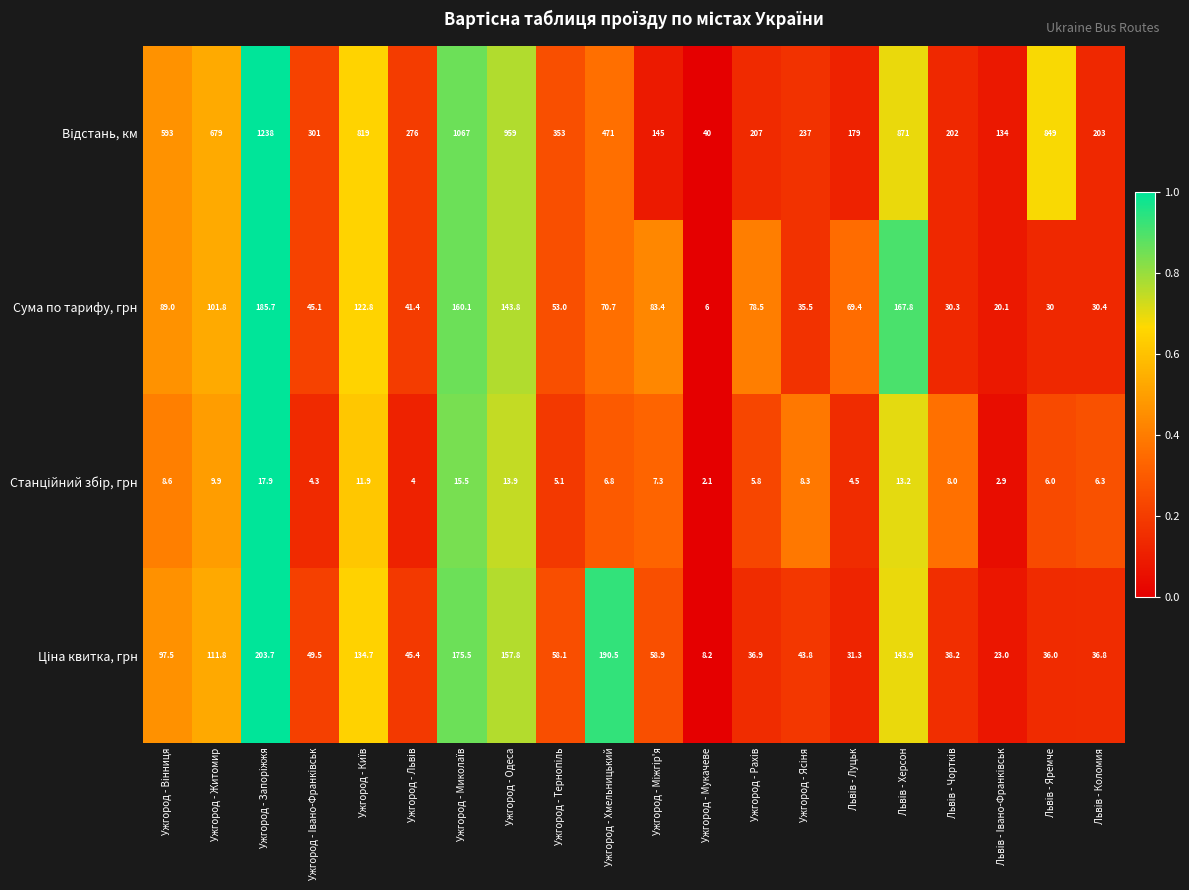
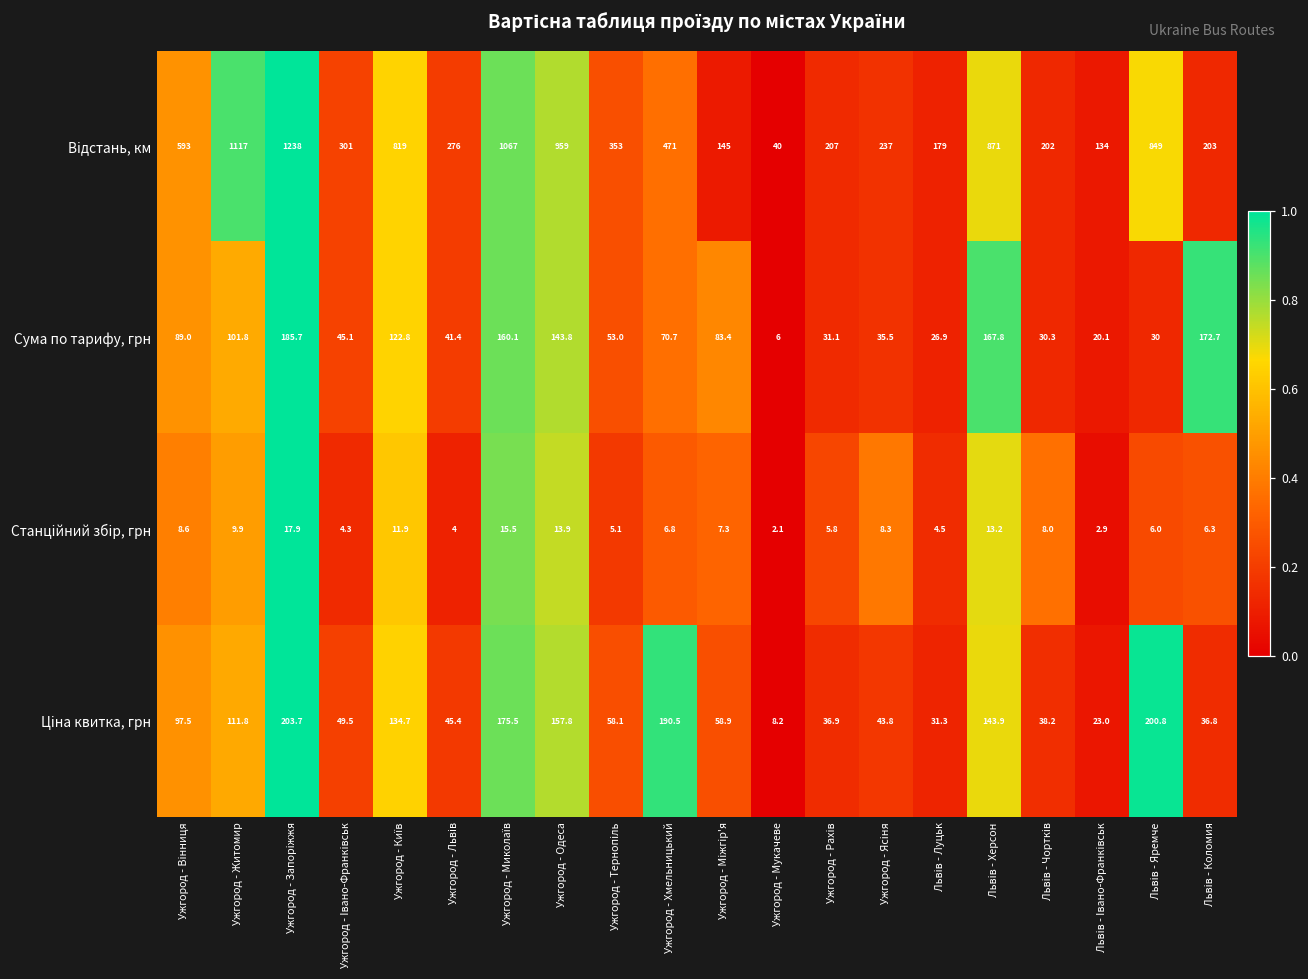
Відстань, км, Ужгород - Житомир: 679 -> 1117
Сума по тарифу, грн, Ужгород - Рахів: 78.5 -> 31.1
Сума по тарифу, грн, Львів - Луцьк: 69.4 -> 26.9
Сума по тарифу, грн, Львів - Коломия: 30.4 -> 172.7
Ціна квитка, грн, Львів - Яремче: 36.0 -> 200.8
